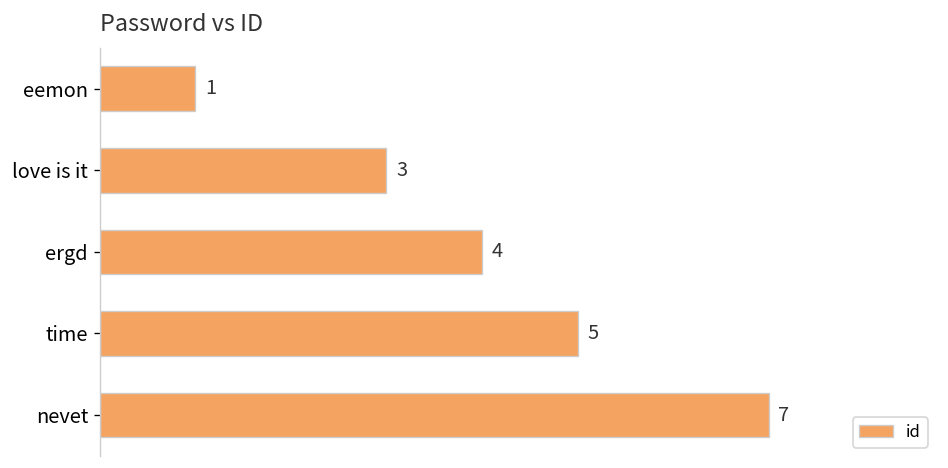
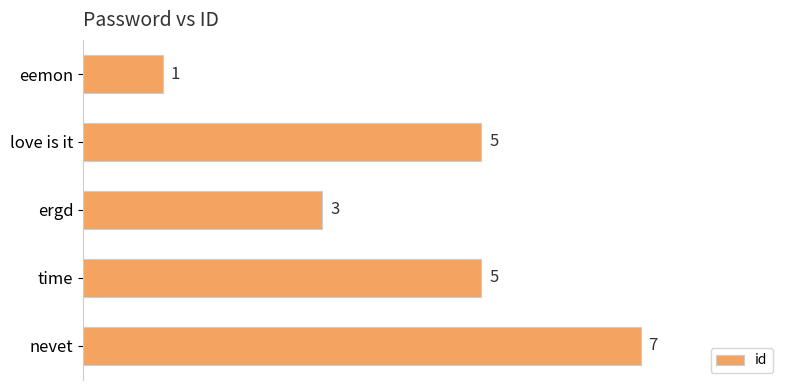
love is it: 3 -> 5
ergd: 4 -> 3
